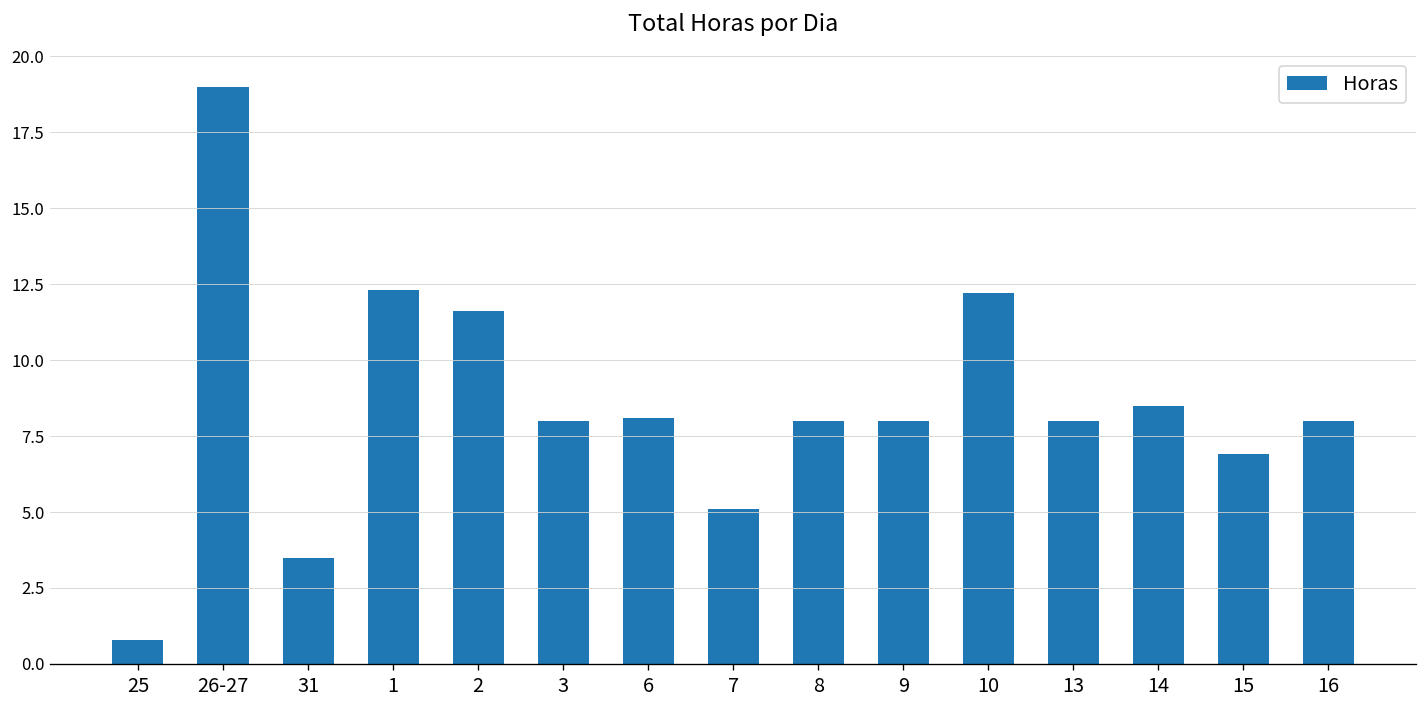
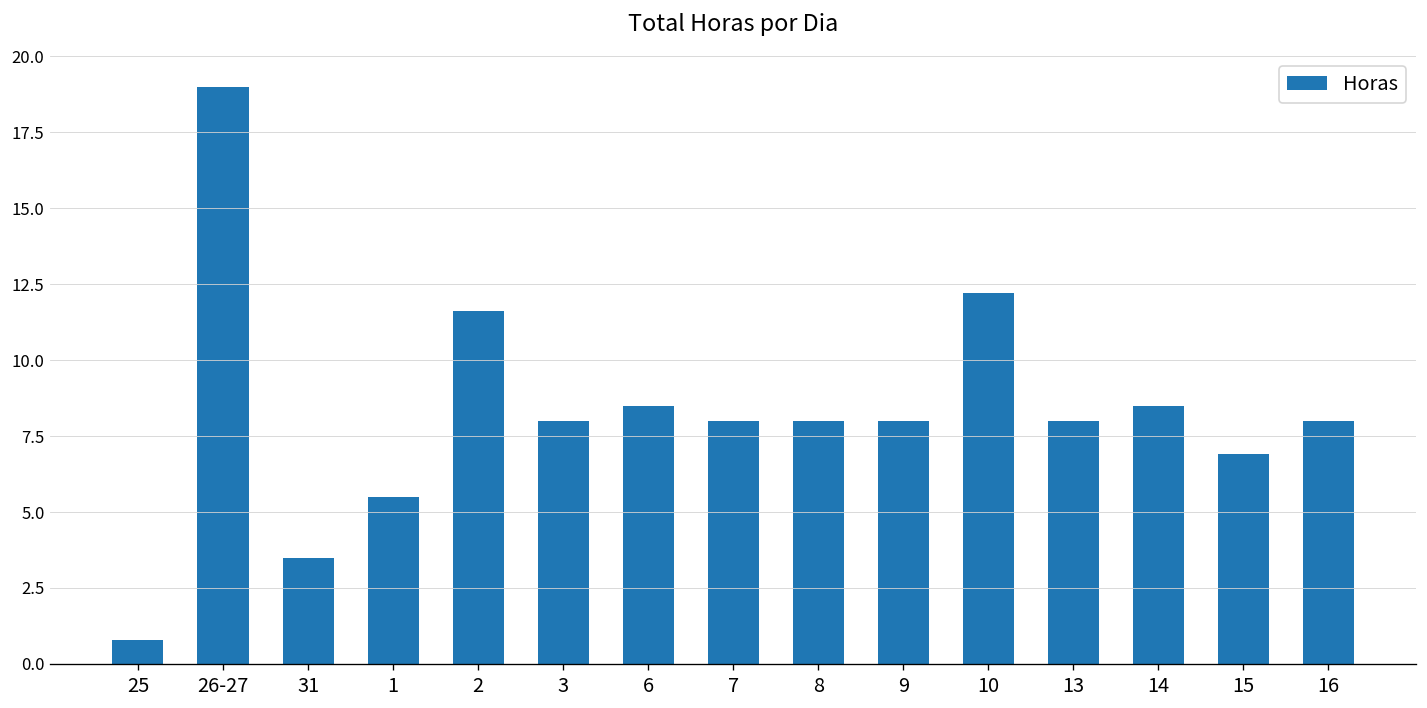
1: 12.3 -> 5.5
6: 8.1 -> 8.5
7: 5.1 -> 8.0
